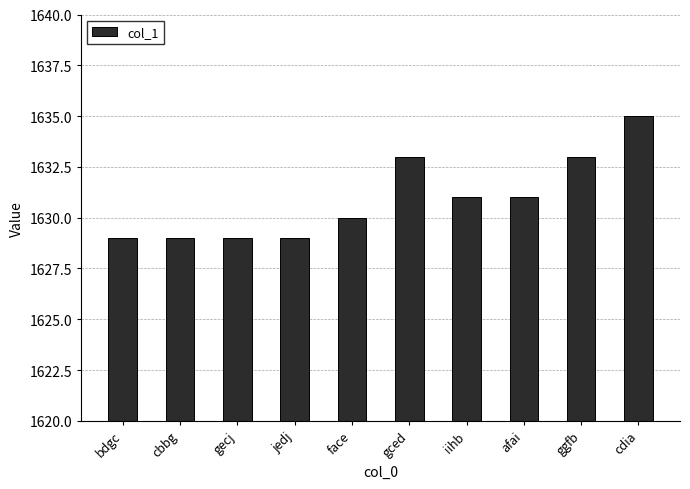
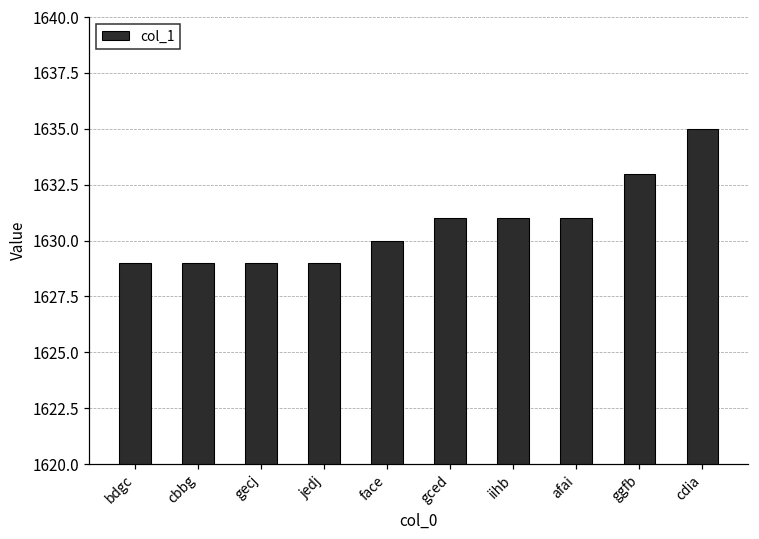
gced: 1633 -> 1631
